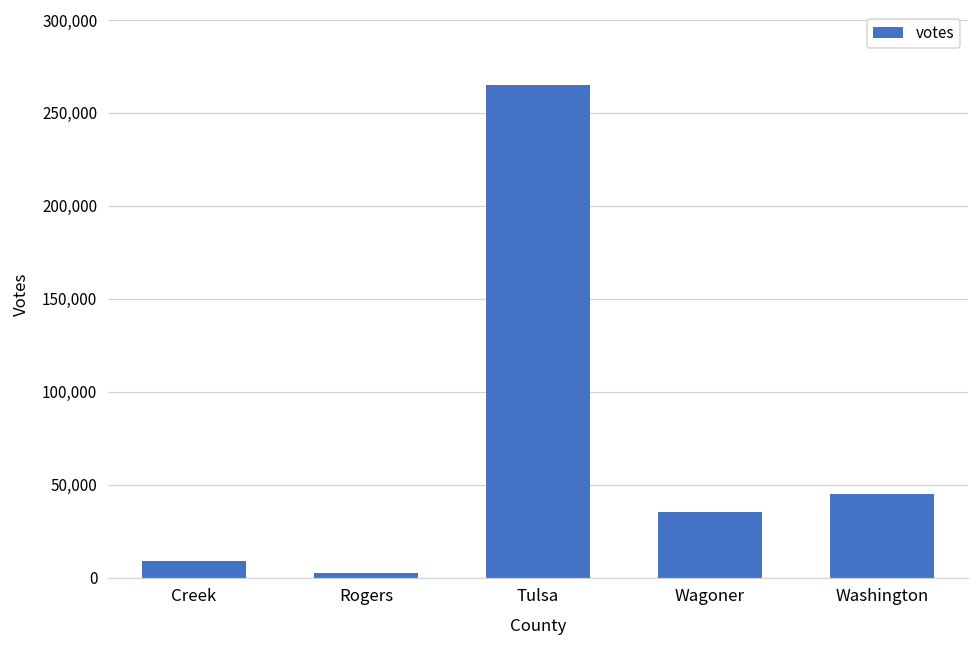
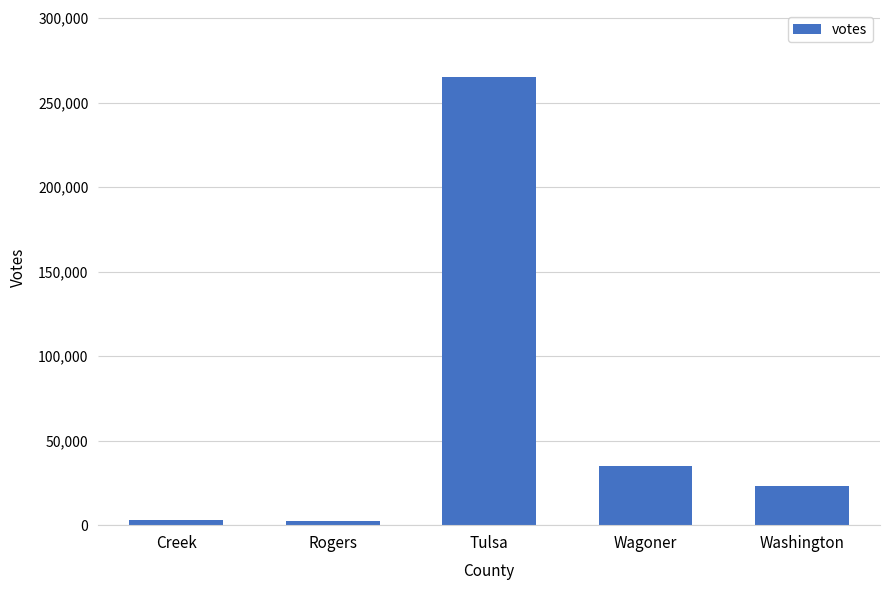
Creek: 9,000 -> 3,000
Washington: 45,000 -> 23,000
